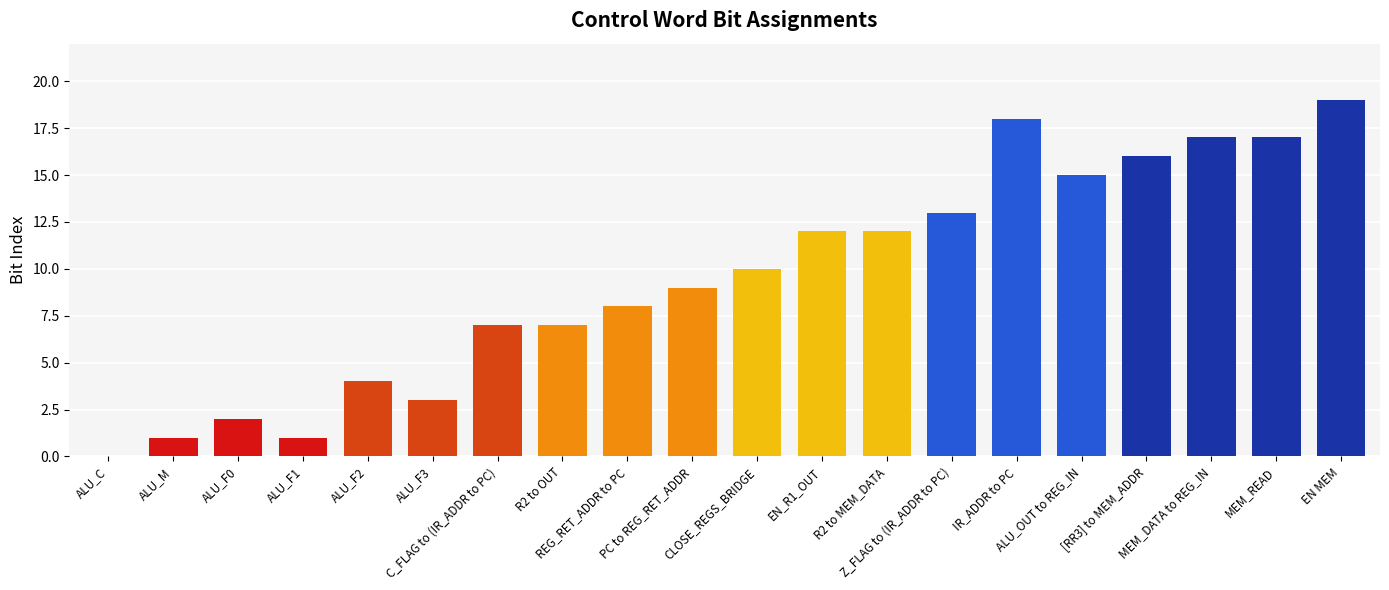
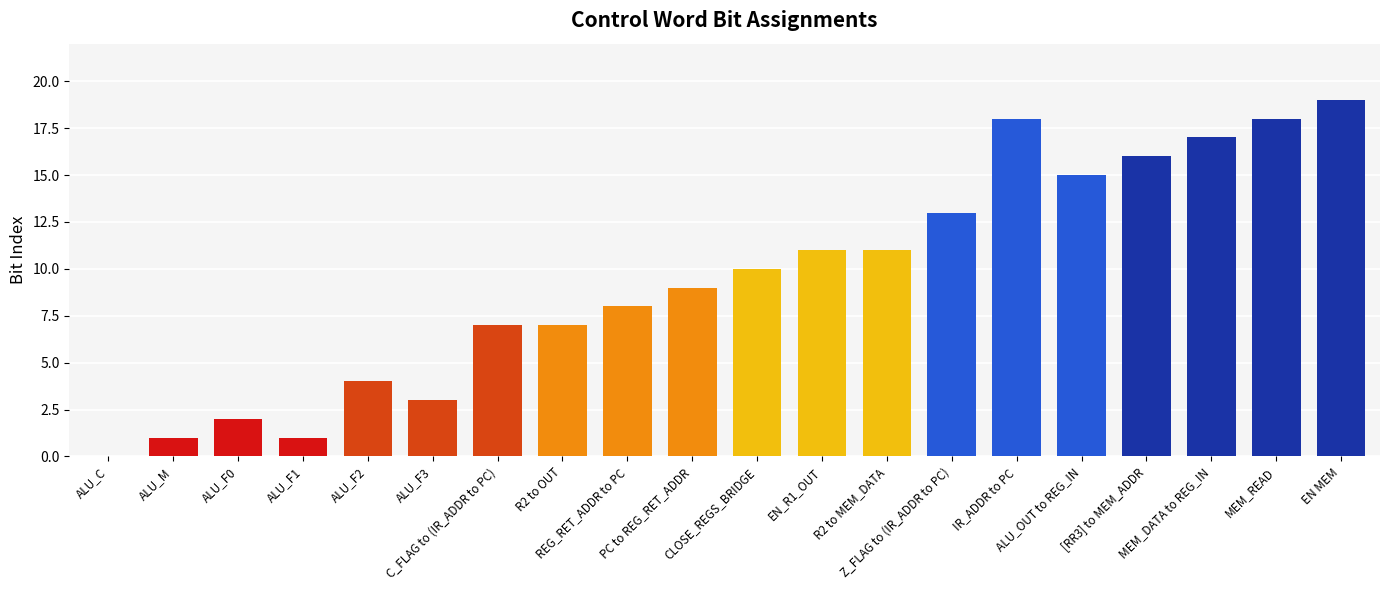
EN_R1_OUT: 12 -> 11
R2 to MEM_DATA: 12 -> 11
MEM_READ: 17 -> 18
